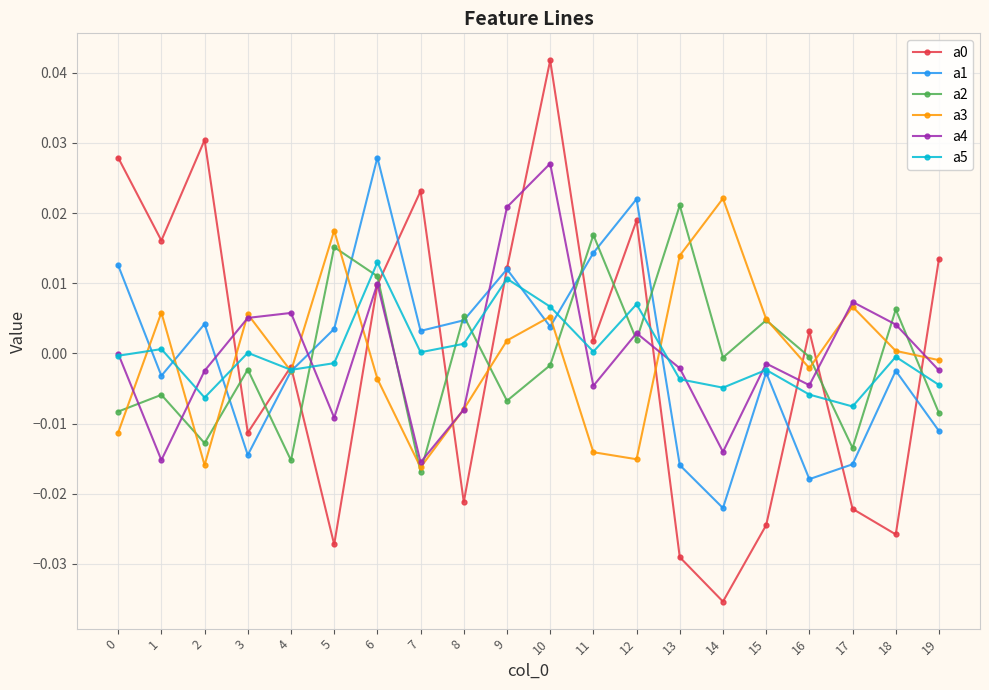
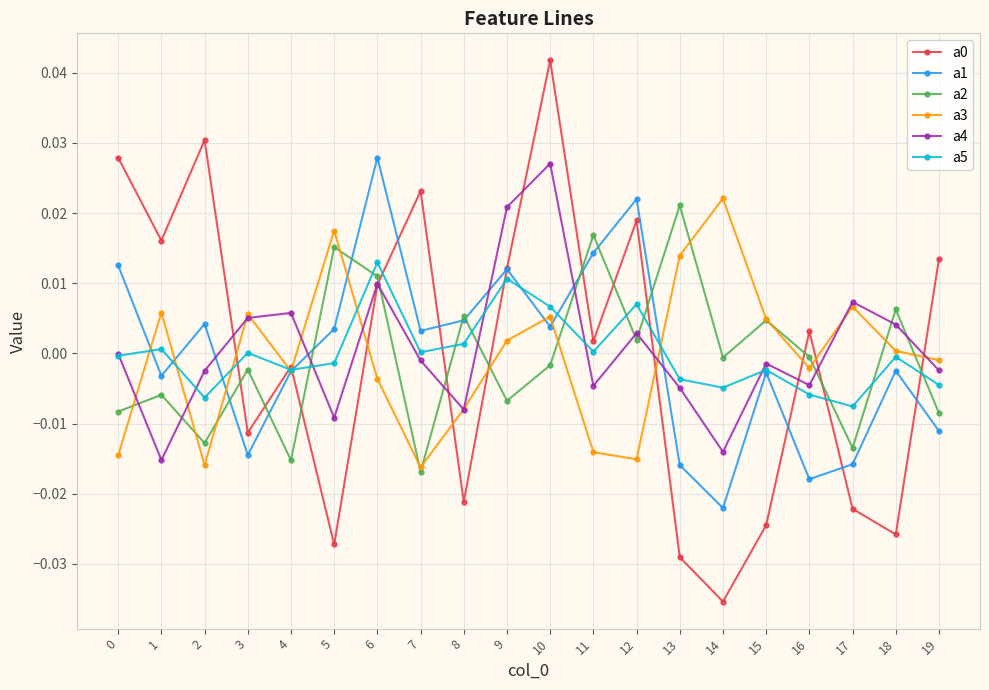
a3, 0: -0.011 -> -0.015
a4, 7: -0.016 -> -0.001
a4, 13: -0.002 -> -0.005
